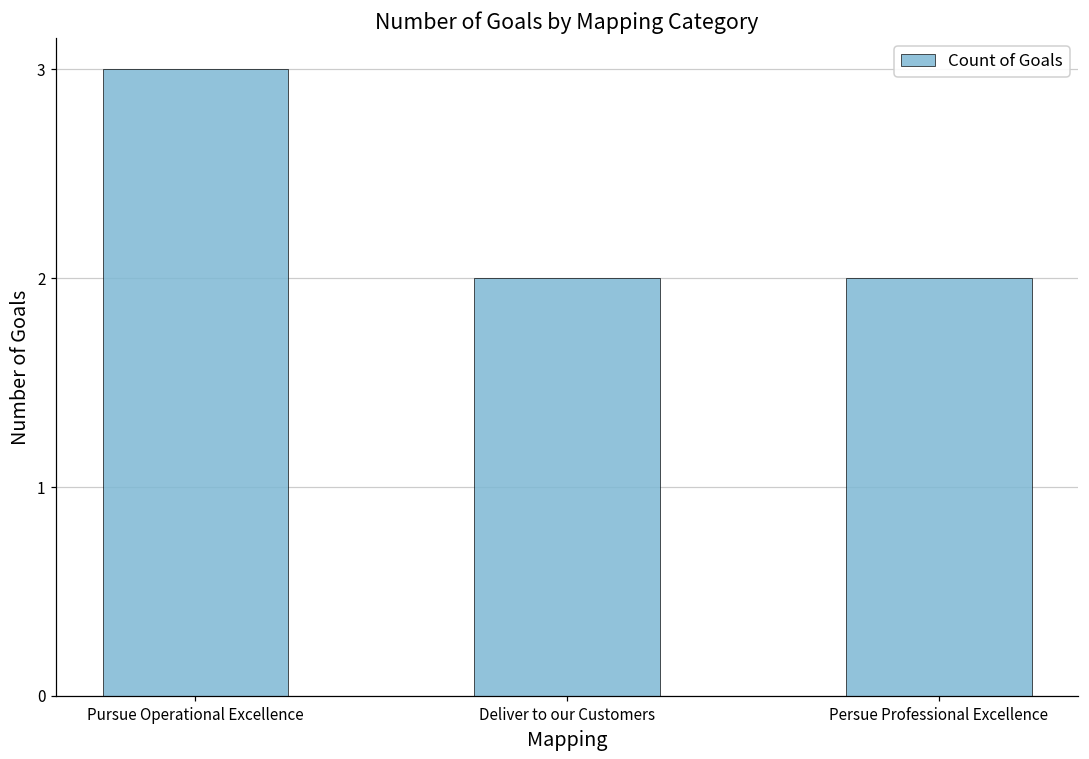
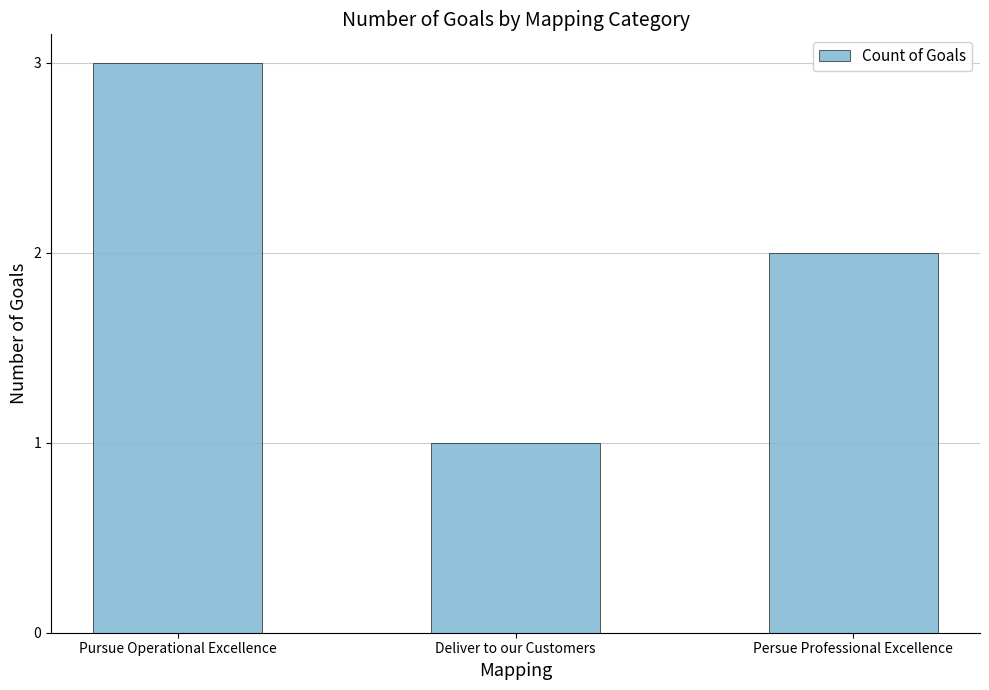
Deliver to our Customers: 2 -> 1
